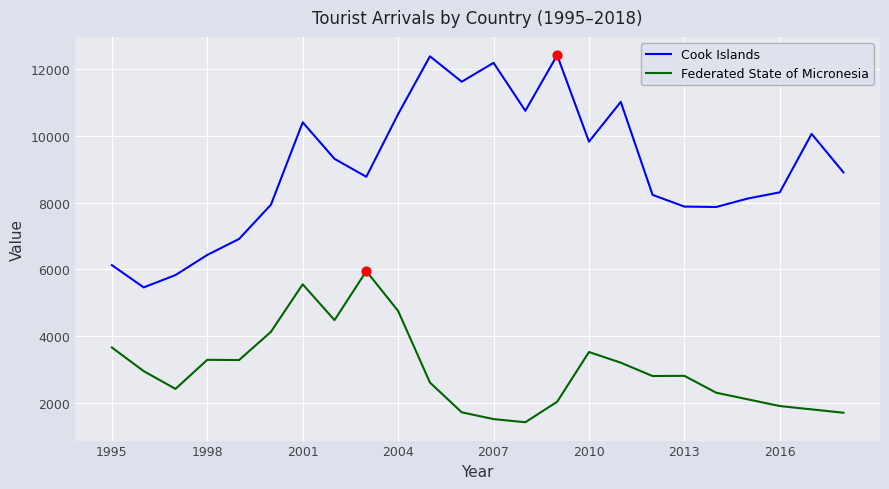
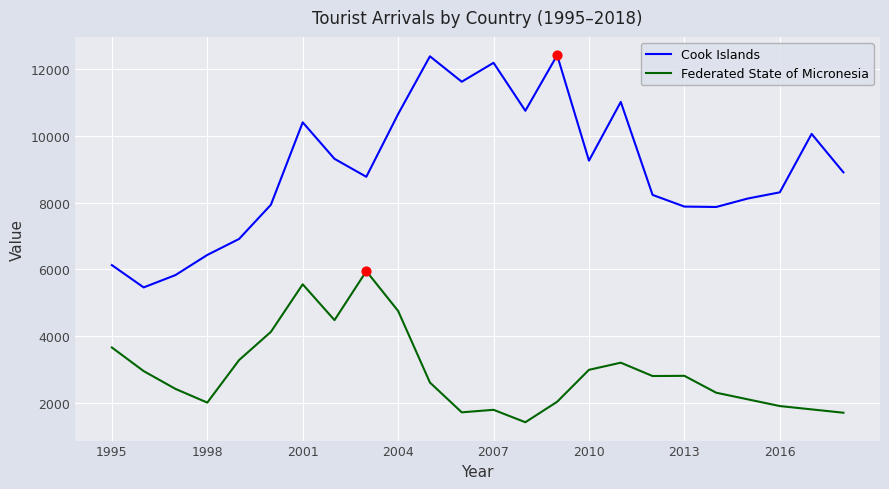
Federated State of Micronesia, 1998: 3300 -> 2000
Federated State of Micronesia, 2007: 1500 -> 1800
Cook Islands, 2010: 9800 -> 9300
Federated State of Micronesia, 2010: 3500 -> 3000
